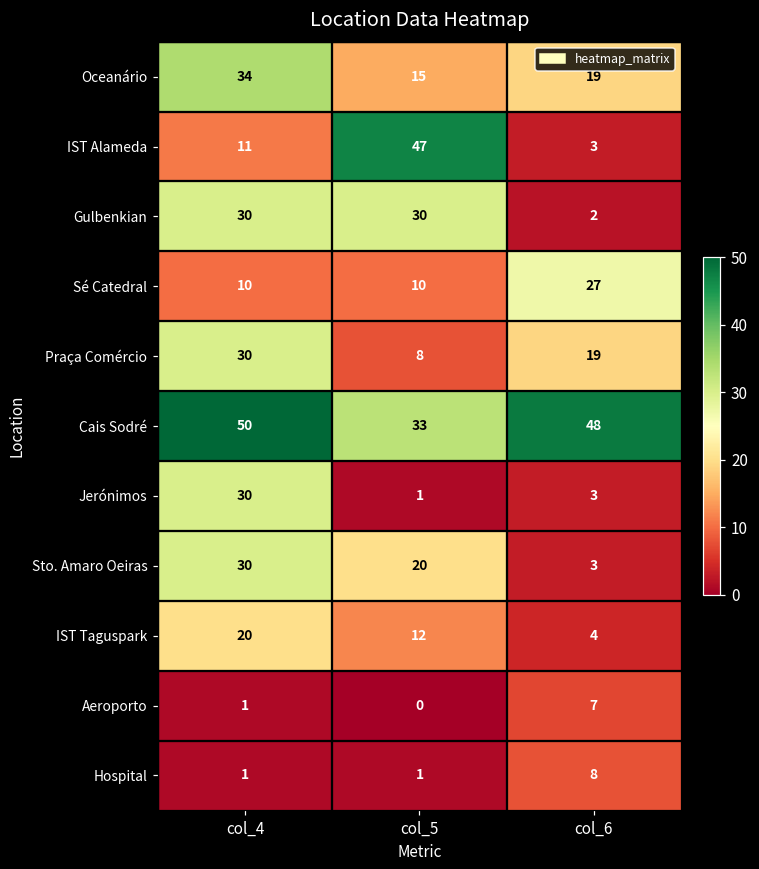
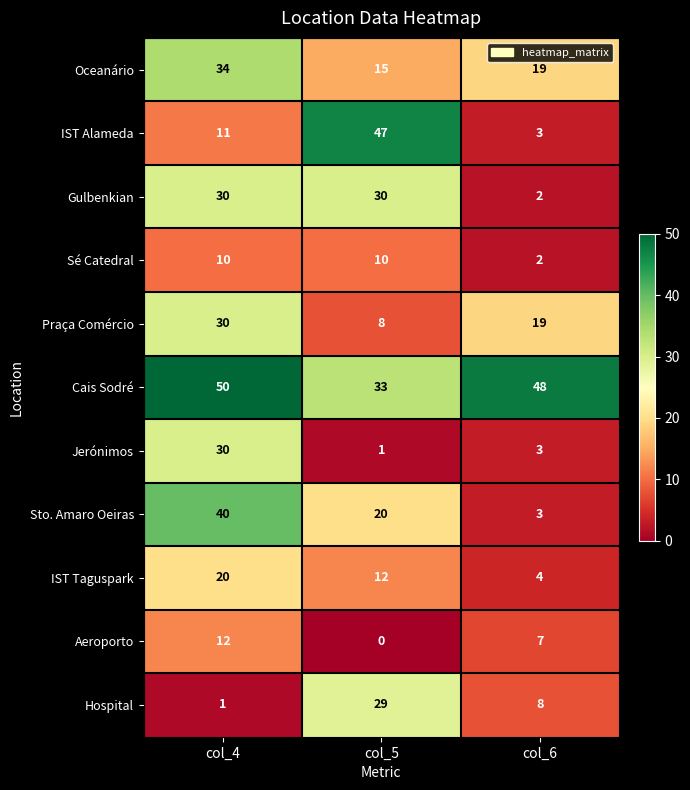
Sé Catedral, col_6: 27 -> 2
Sto. Amaro Oeiras, col_4: 30 -> 40
Aeroporto, col_4: 1 -> 12
Hospital, col_5: 1 -> 29
